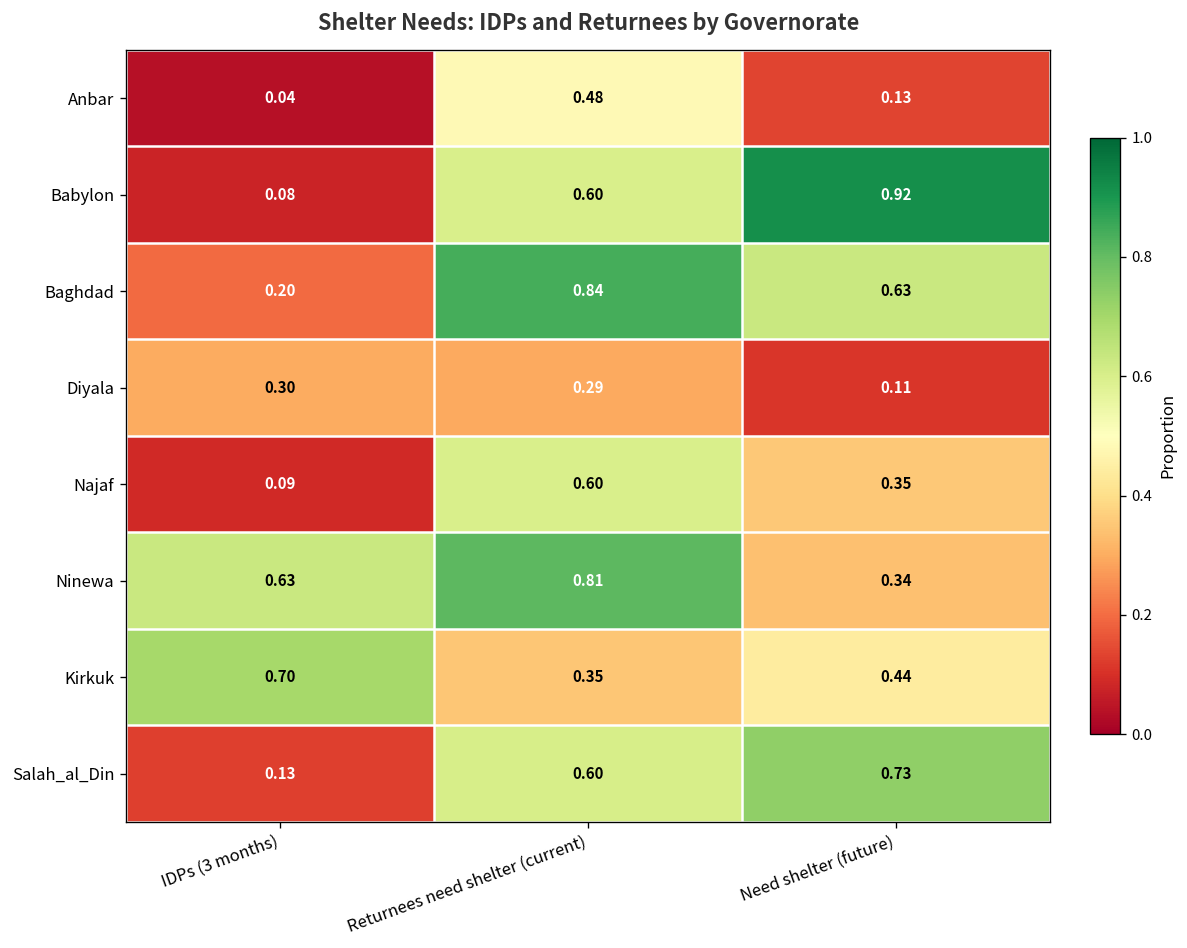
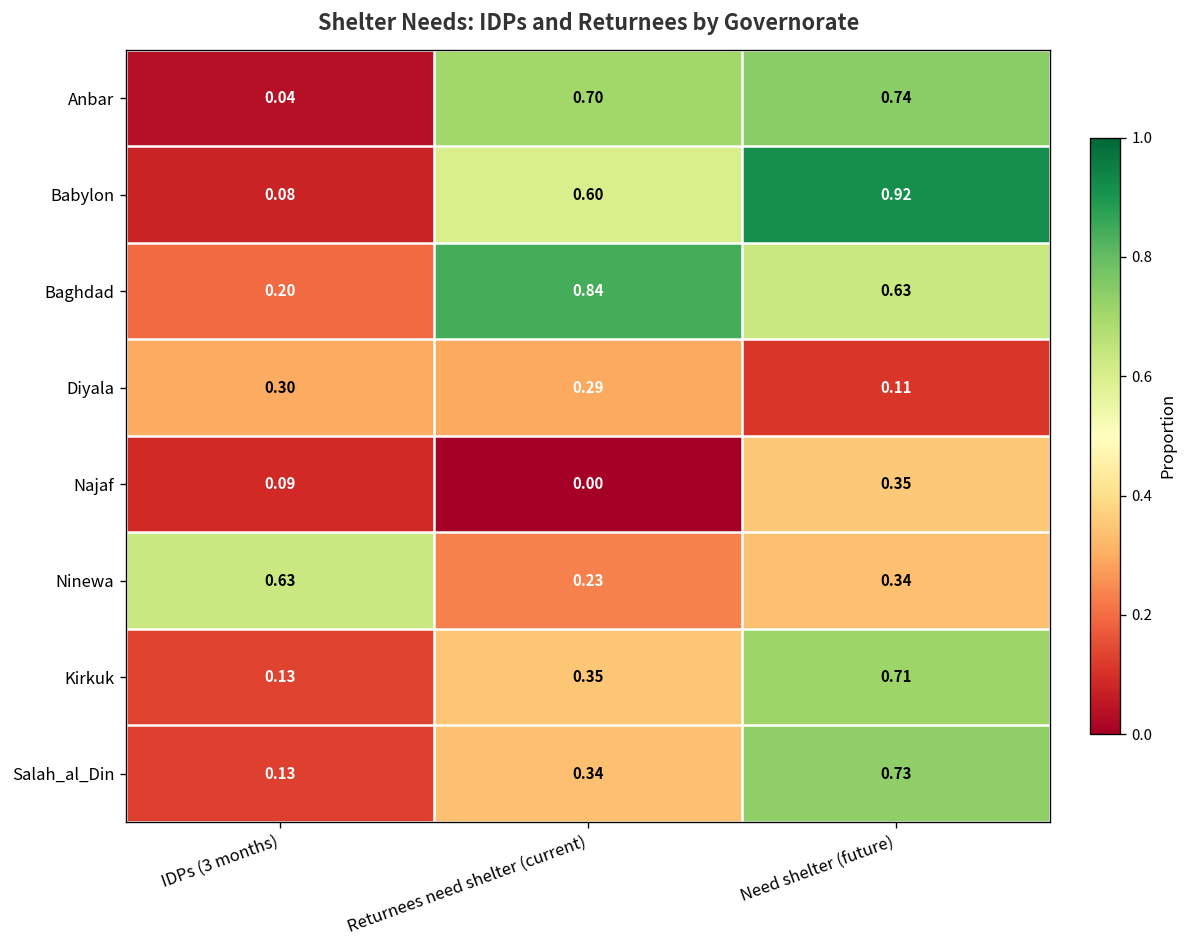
Anbar, Returnees need shelter (current): 0.48 -> 0.70
Anbar, Need shelter (future): 0.13 -> 0.74
Najaf, Returnees need shelter (current): 0.60 -> 0.00
Ninewa, Returnees need shelter (current): 0.81 -> 0.23
Kirkuk, IDPs (3 months): 0.70 -> 0.13
Kirkuk, Need shelter (future): 0.44 -> 0.71
Salah_al_Din, Returnees need shelter (current): 0.60 -> 0.34
